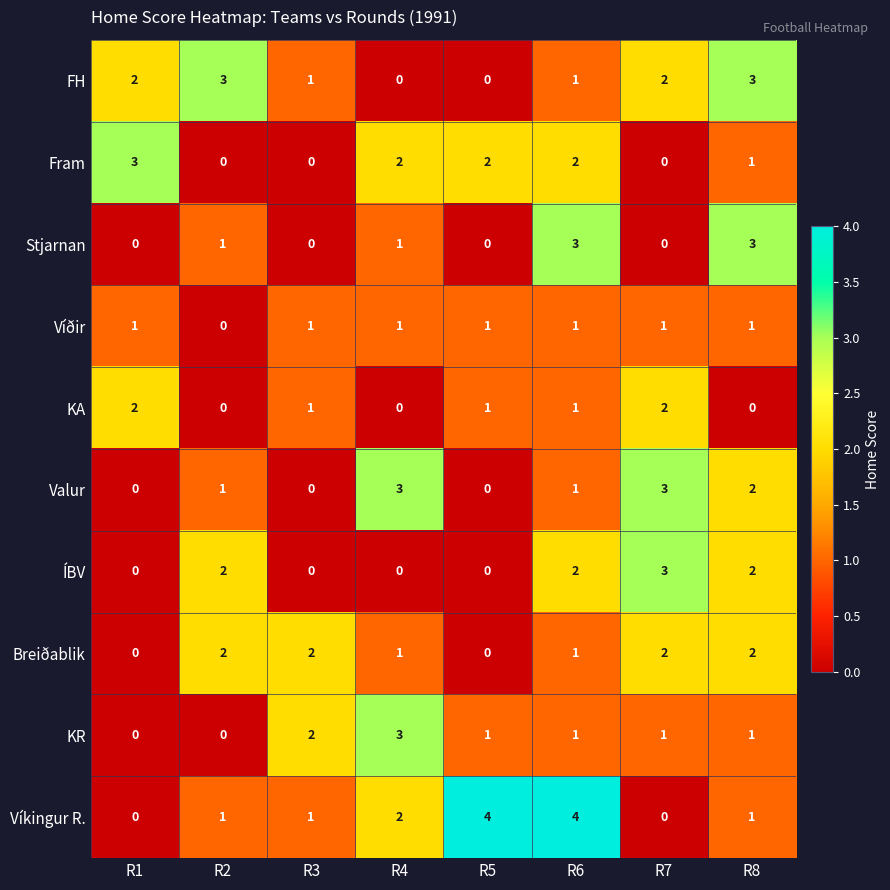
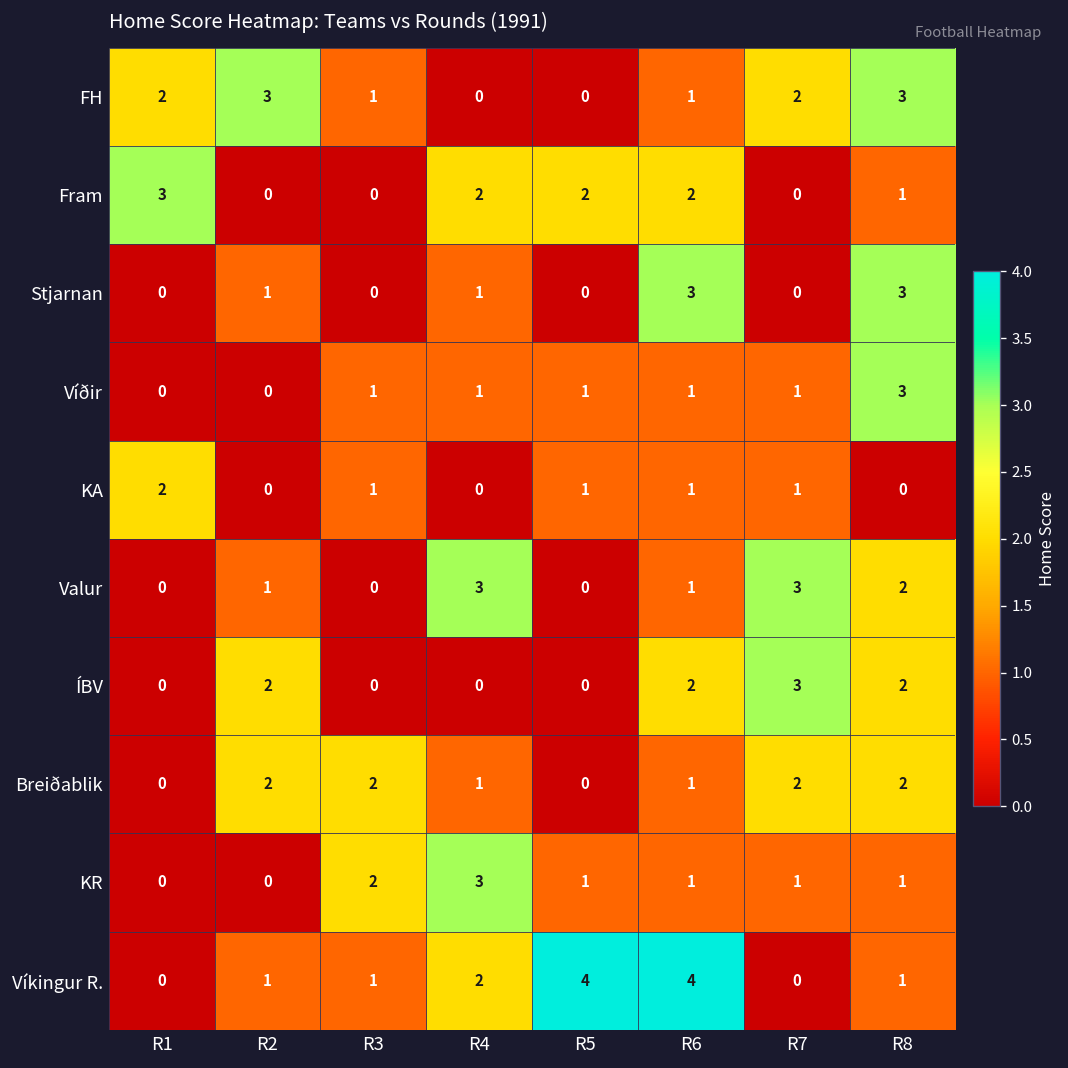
Víðir, R1: 1 -> 0
Víðir, R8: 1 -> 3
KA, R7: 2 -> 1
